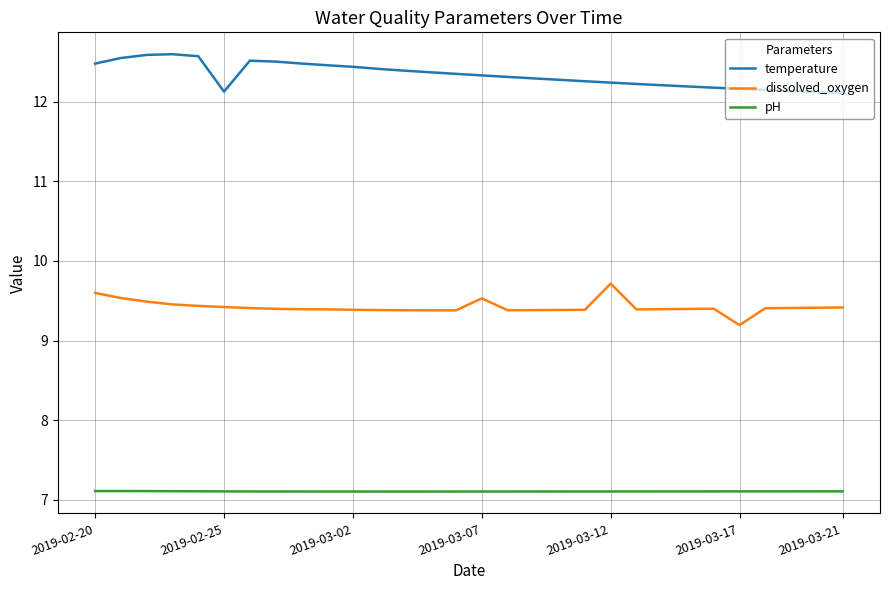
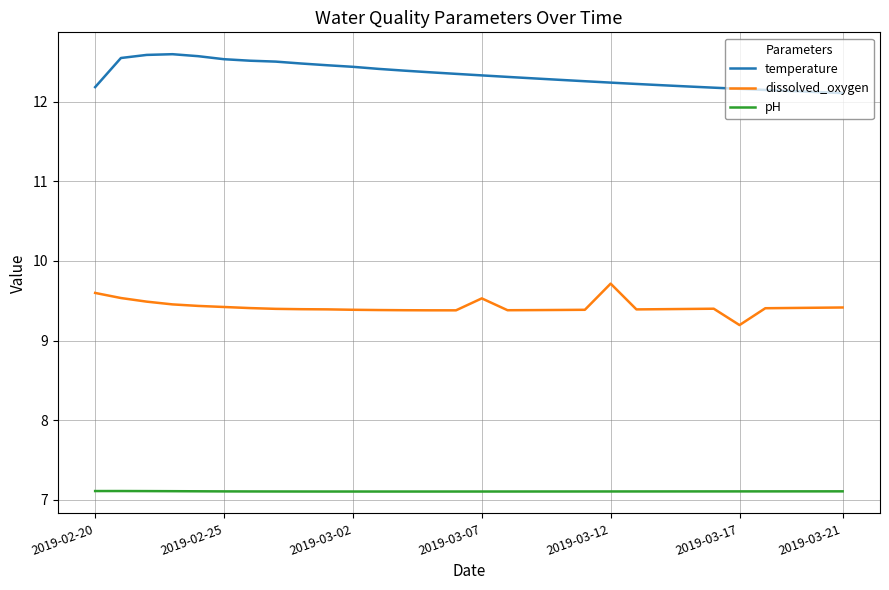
temperature, 2019-02-20: 12.5 -> 12.2
temperature, 2019-02-25: 12.1 -> 12.5
